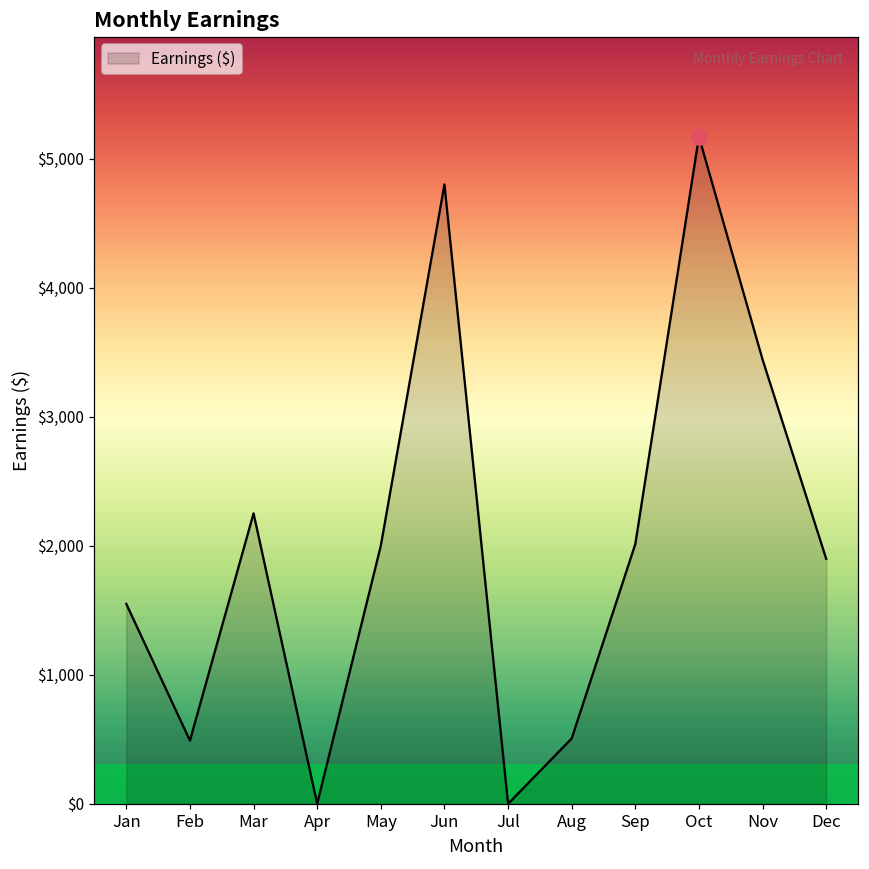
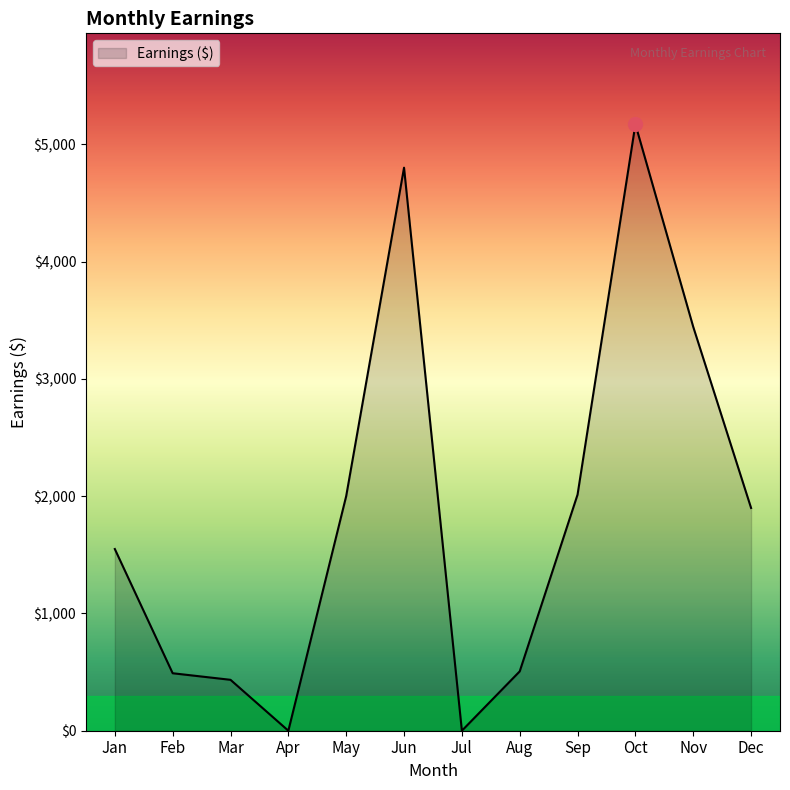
Earnings ($), Mar: $2,250 -> $430
